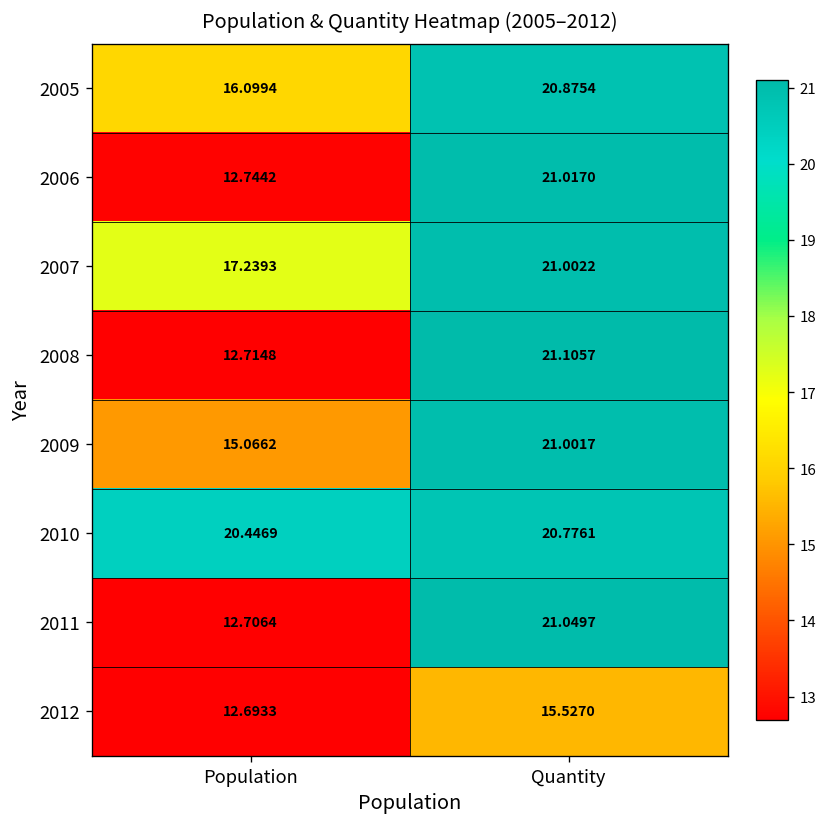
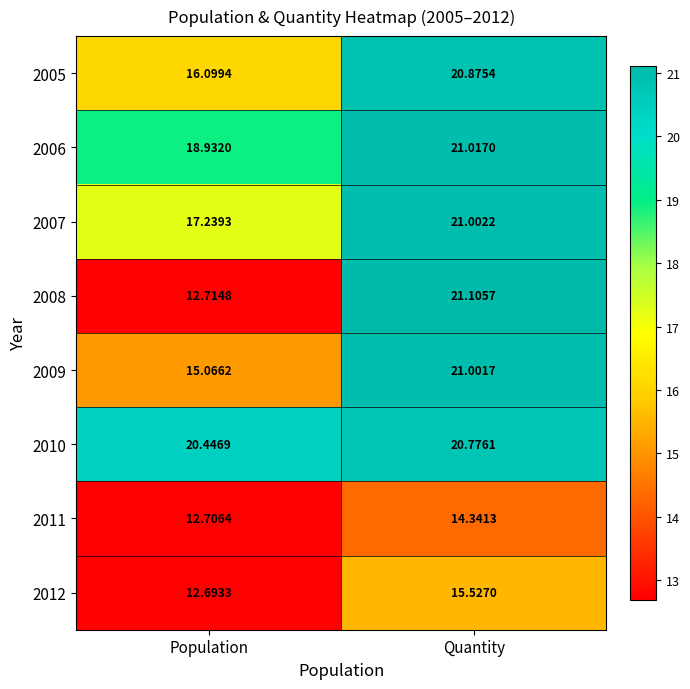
2006, Population: 12.7442 -> 18.9320
2011, Quantity: 21.0497 -> 14.3413
